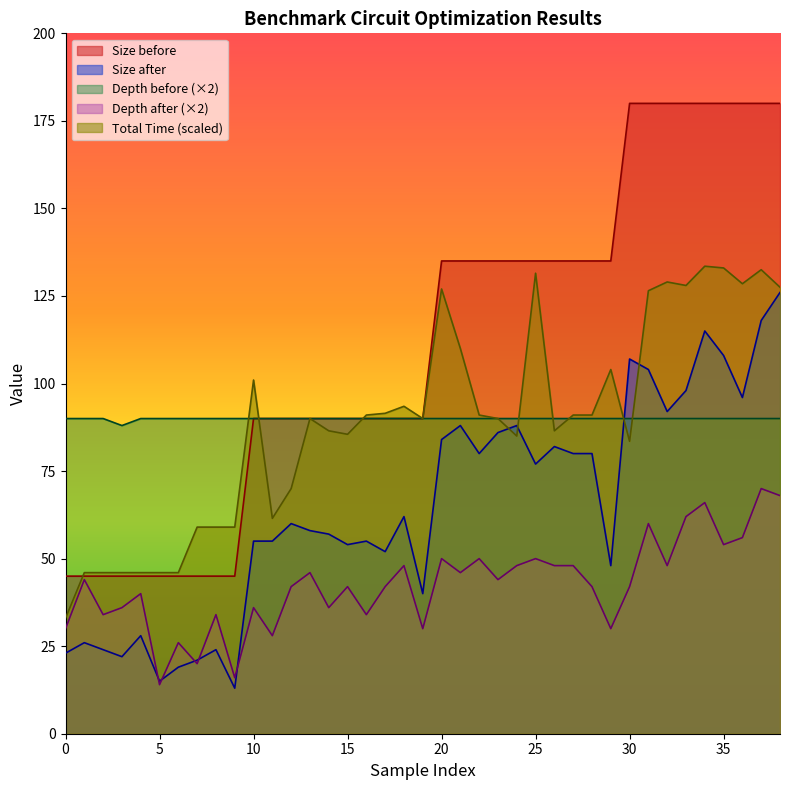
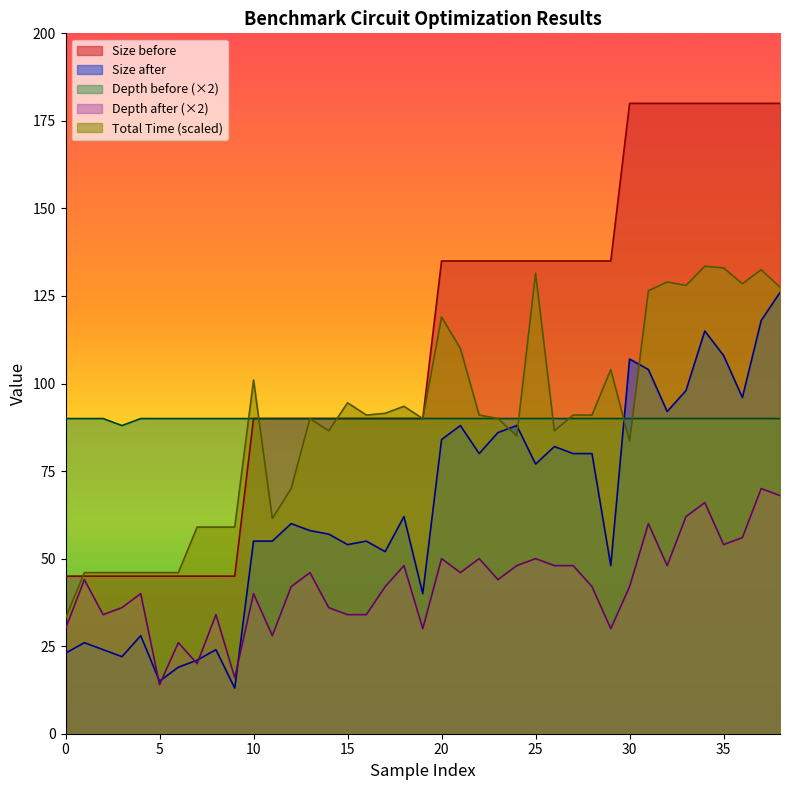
Depth after (×2), 10: 36 -> 40
Depth after (×2), 15: 42 -> 34
Total Time (scaled), 15: 86 -> 95
Total Time (scaled), 20: 127 -> 119
